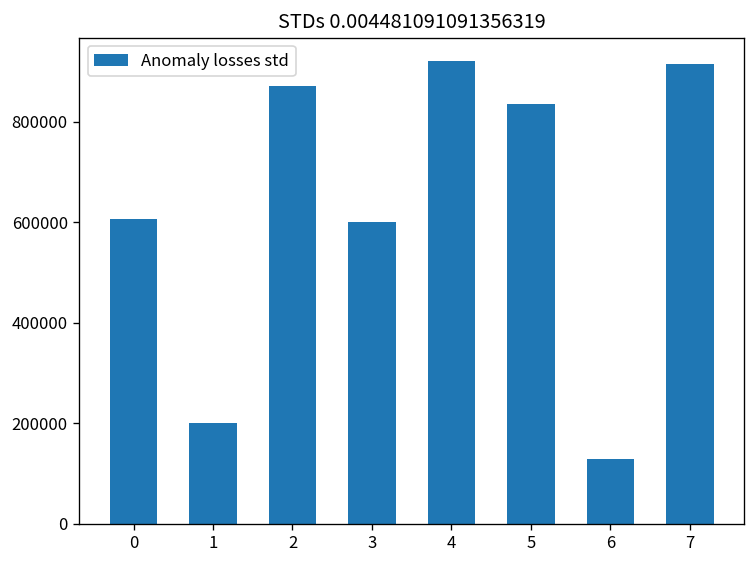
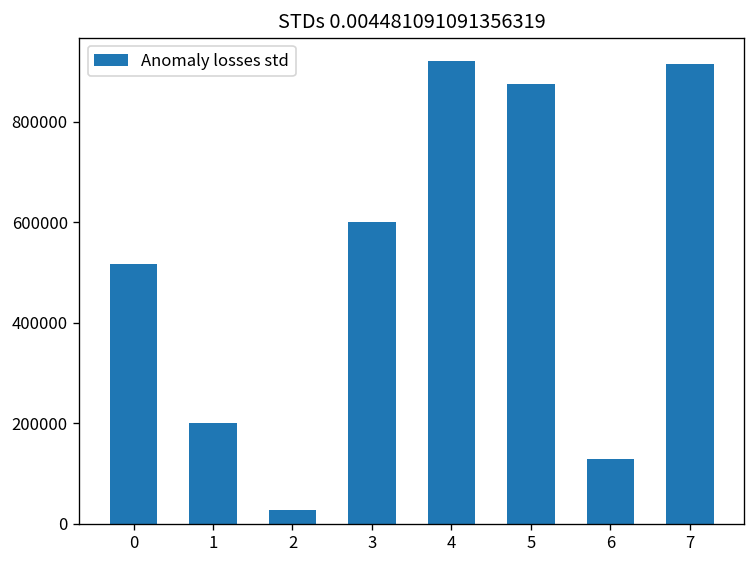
0: 610000 -> 520000
2: 870000 -> 30000
5: 830000 -> 880000
